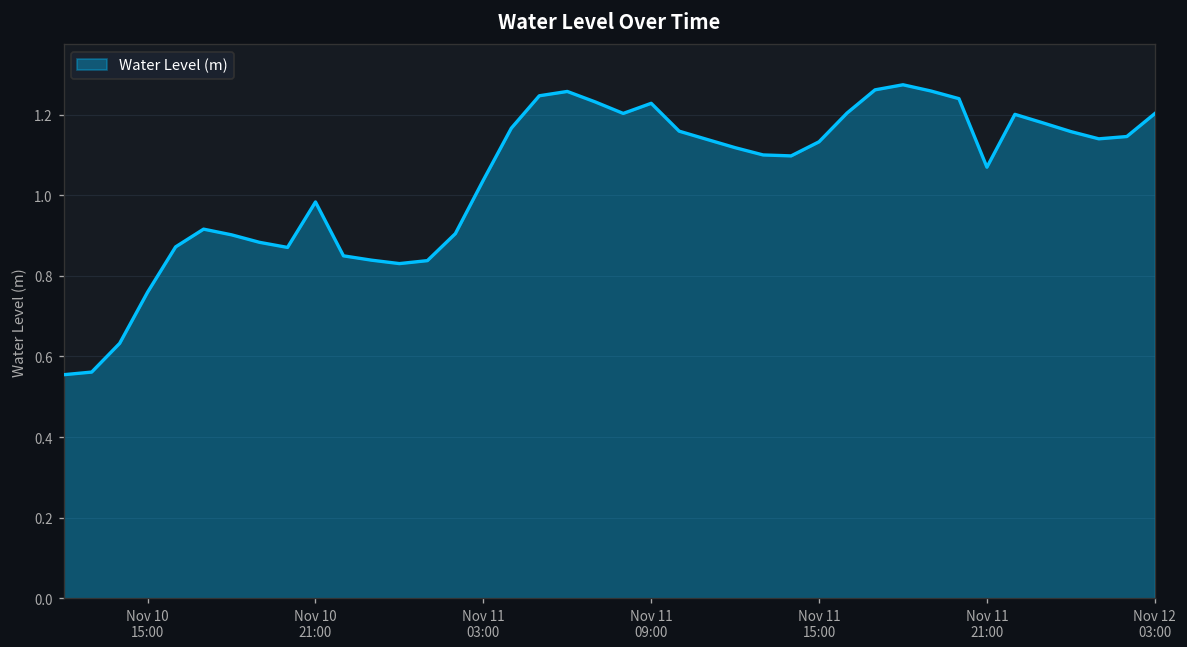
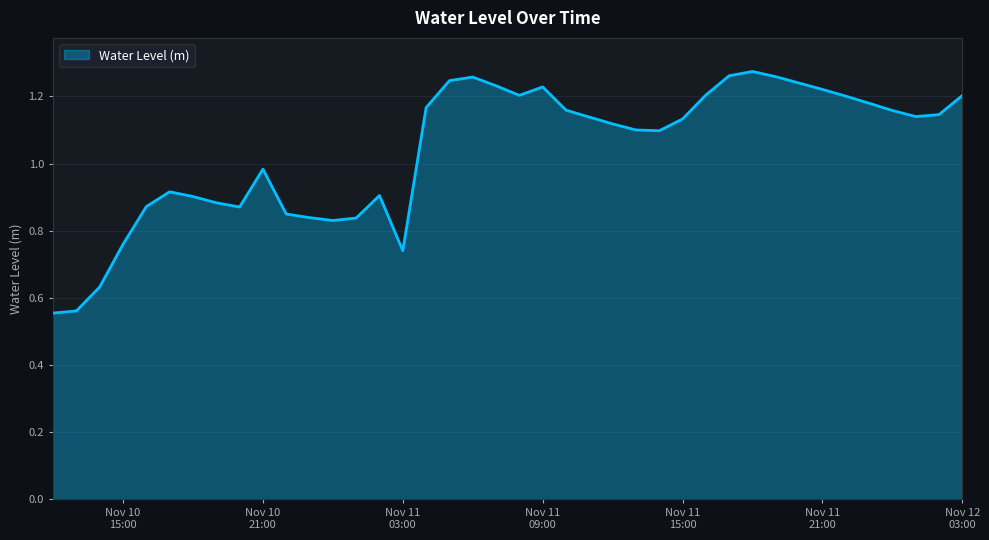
Nov 11 03:00: 1.04 -> 0.74
Nov 11 21:00: 1.07 -> 1.22
